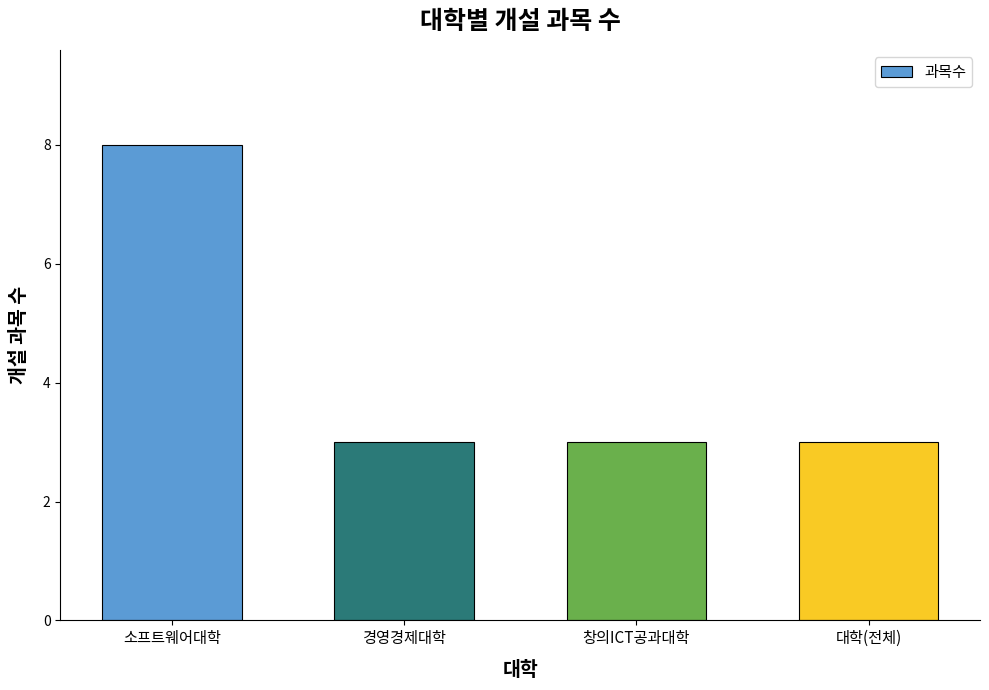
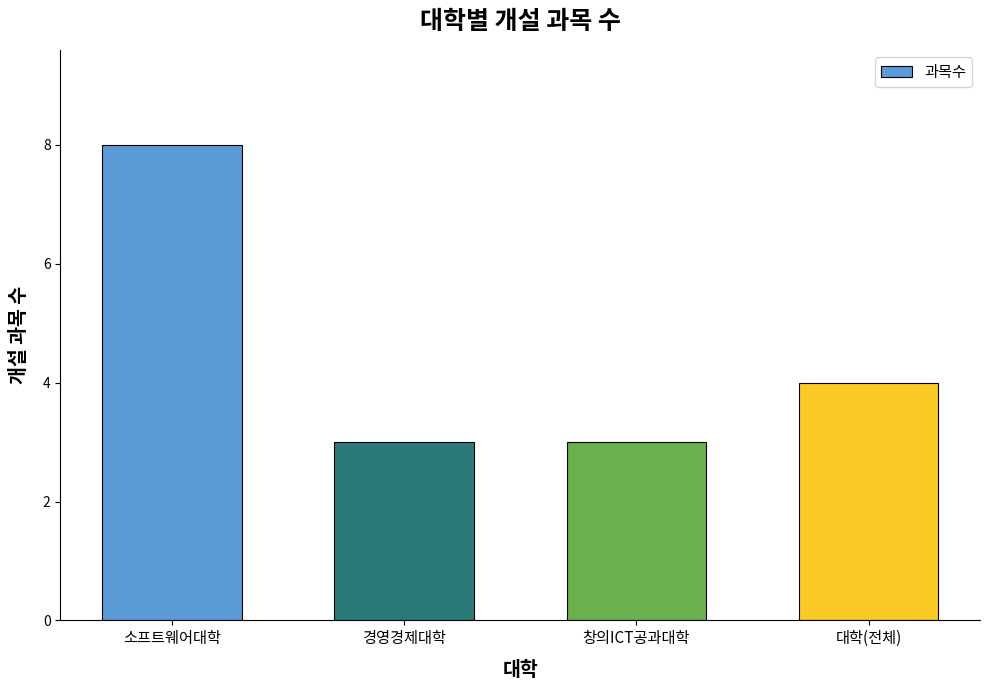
대학(전체): 3 -> 4
